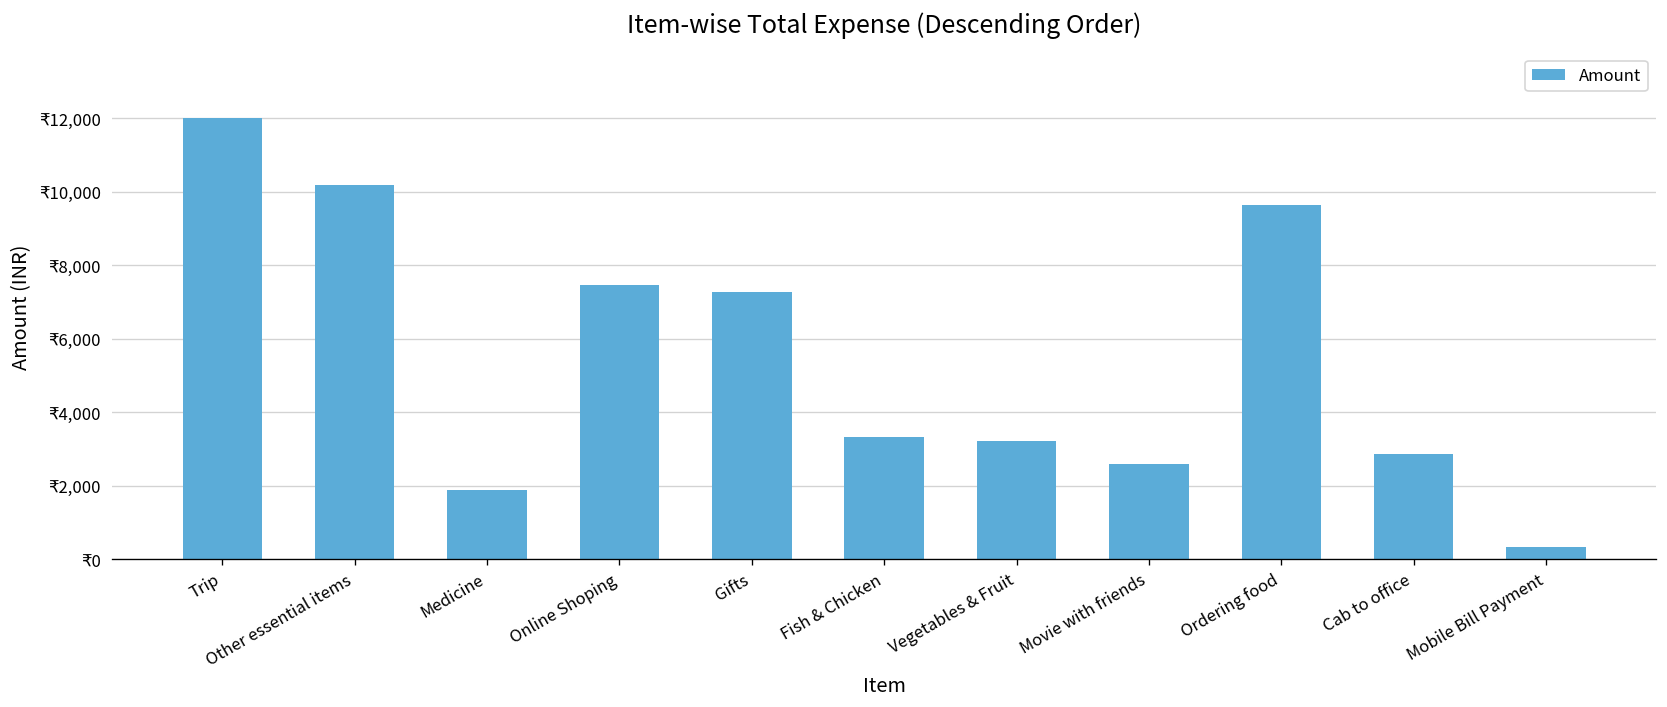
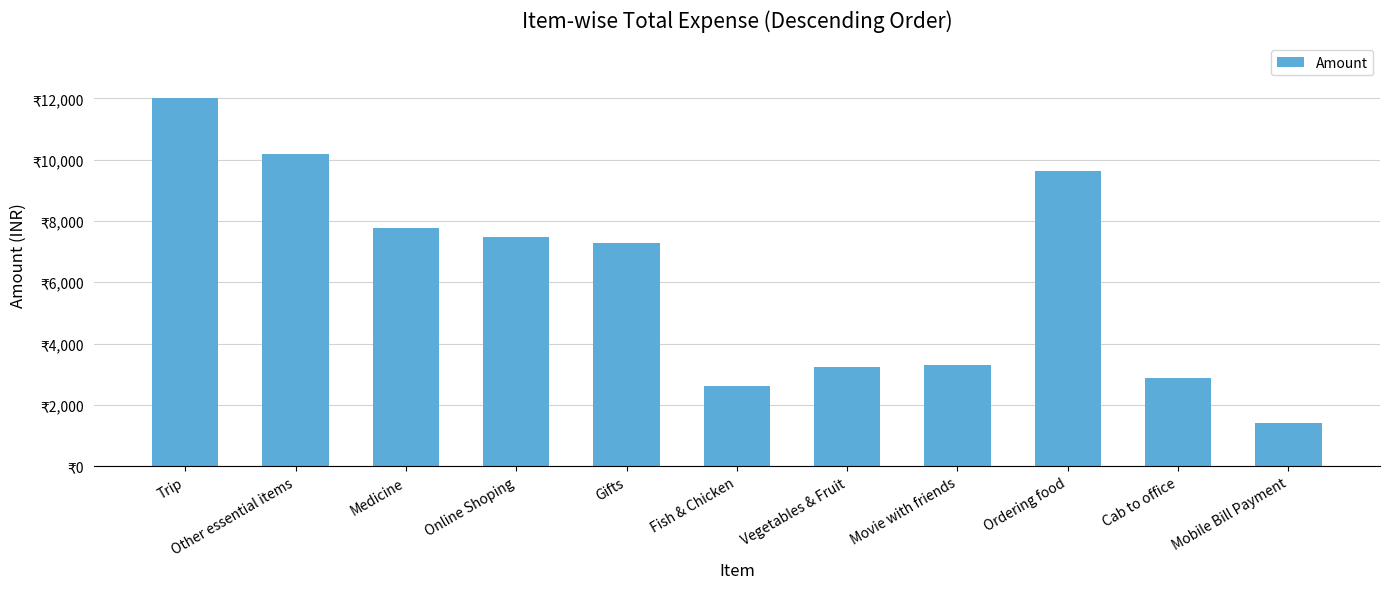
Medicine: ₹1,900 -> ₹7,800
Fish & Chicken: ₹3,300 -> ₹2,600
Movie with friends: ₹2,600 -> ₹3,300
Mobile Bill Payment: ₹300 -> ₹1,400
